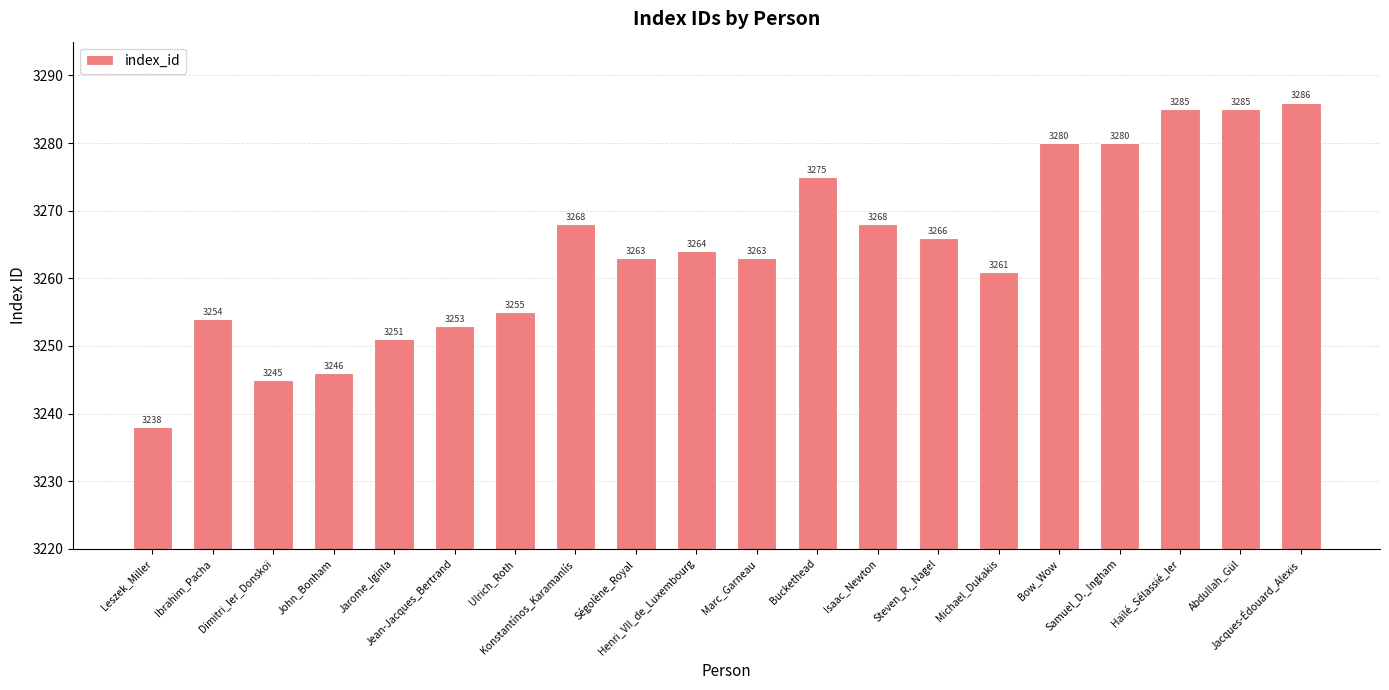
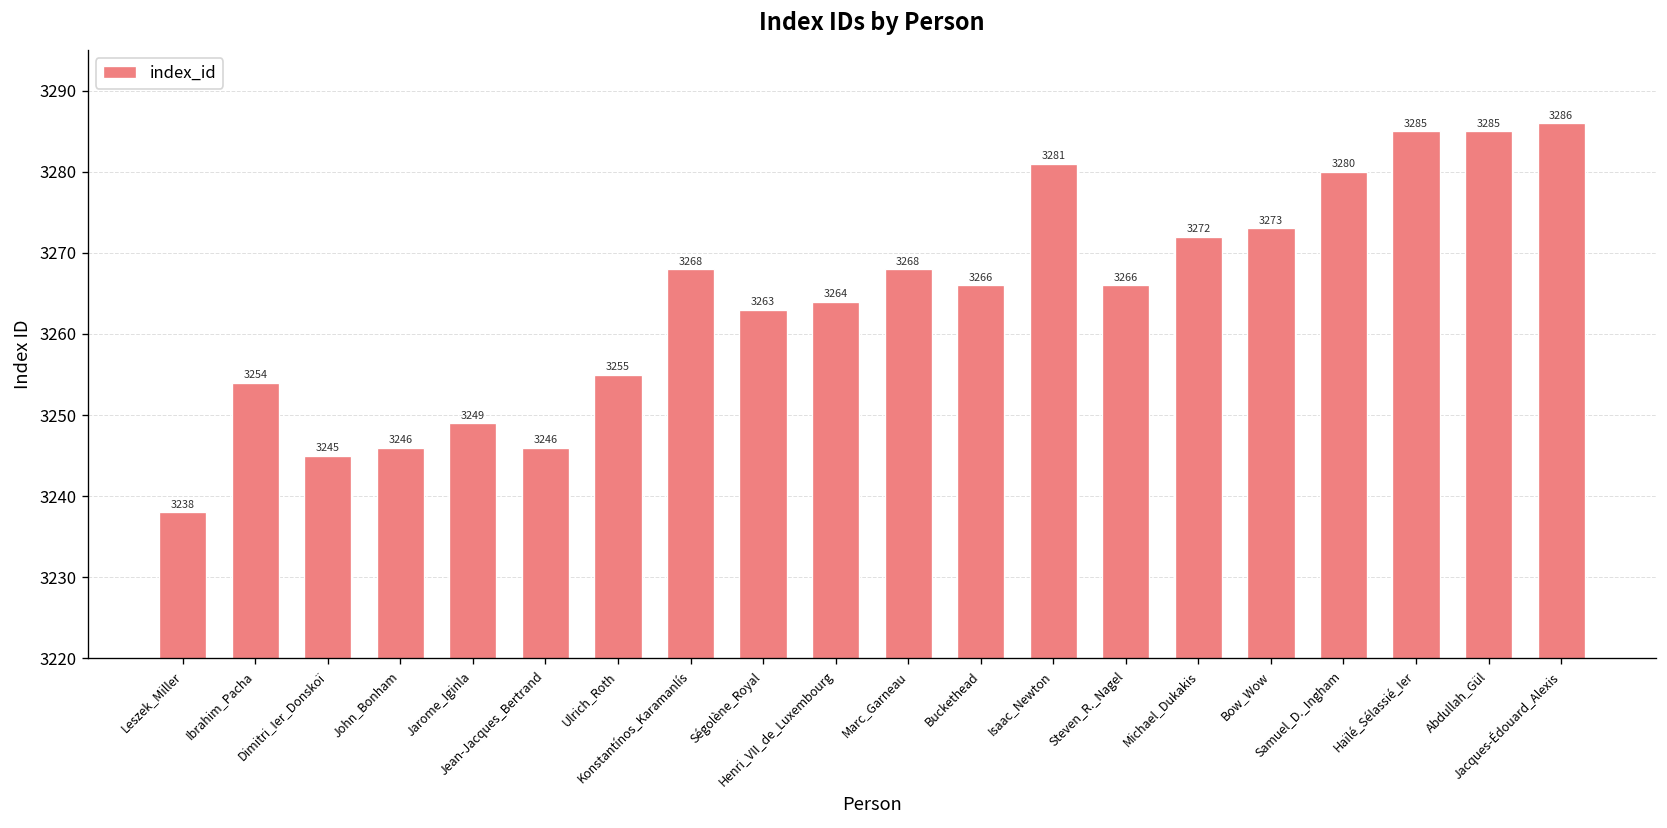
Jarome_Iginla: 3251 -> 3249
Jean-Jacques_Bertrand: 3253 -> 3246
Marc_Garneau: 3263 -> 3268
Buckethead: 3275 -> 3266
Isaac_Newton: 3268 -> 3281
Michael_Dukakis: 3261 -> 3272
Bow_Wow: 3280 -> 3273
